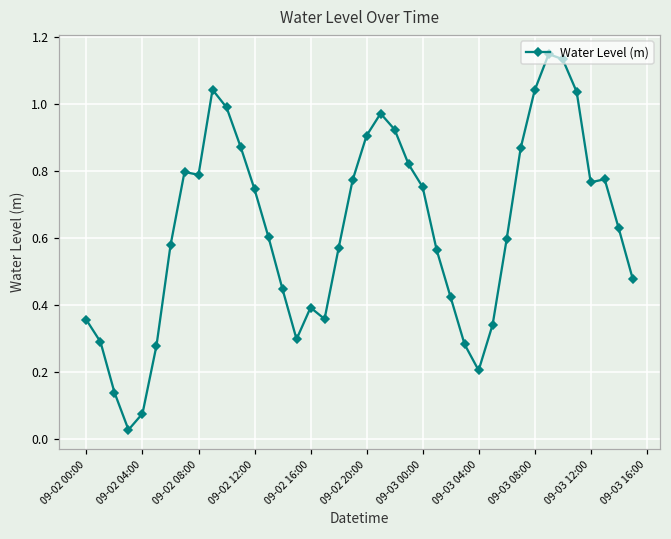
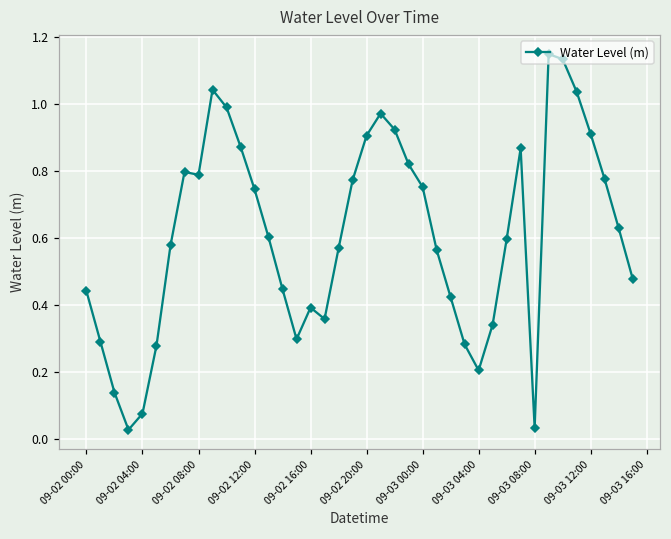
09-02 00:00: 0.35 -> 0.44
09-03 08:00: 1.04 -> 0.03
09-03 12:00: 0.77 -> 0.91
